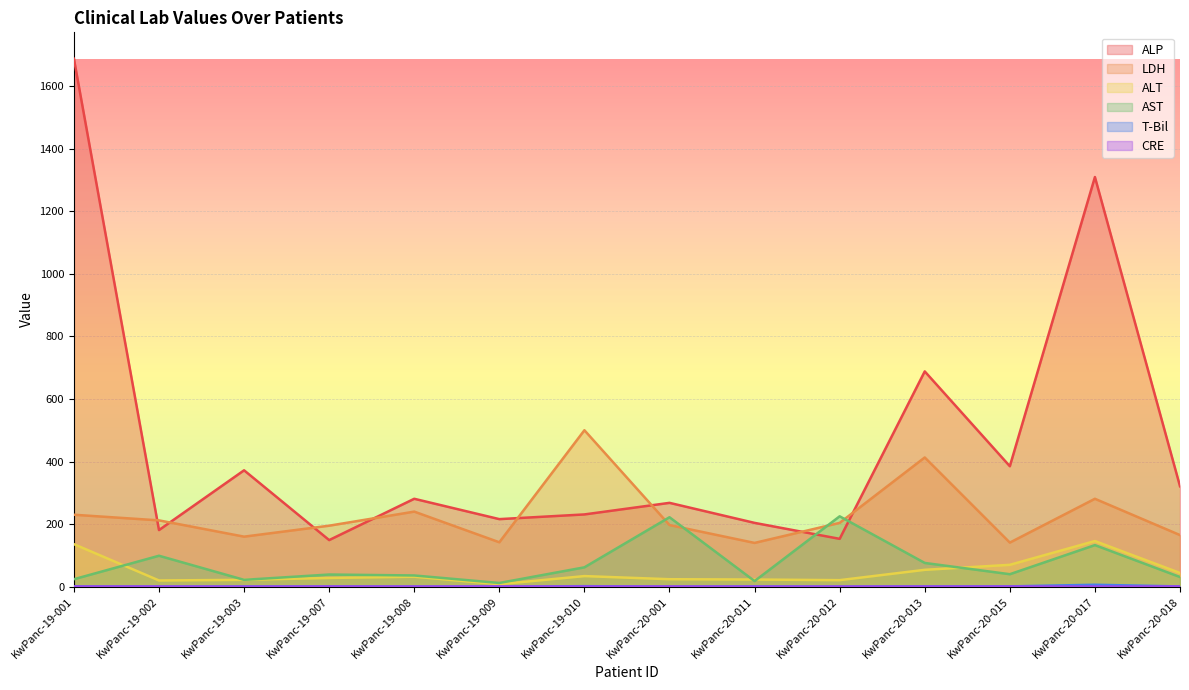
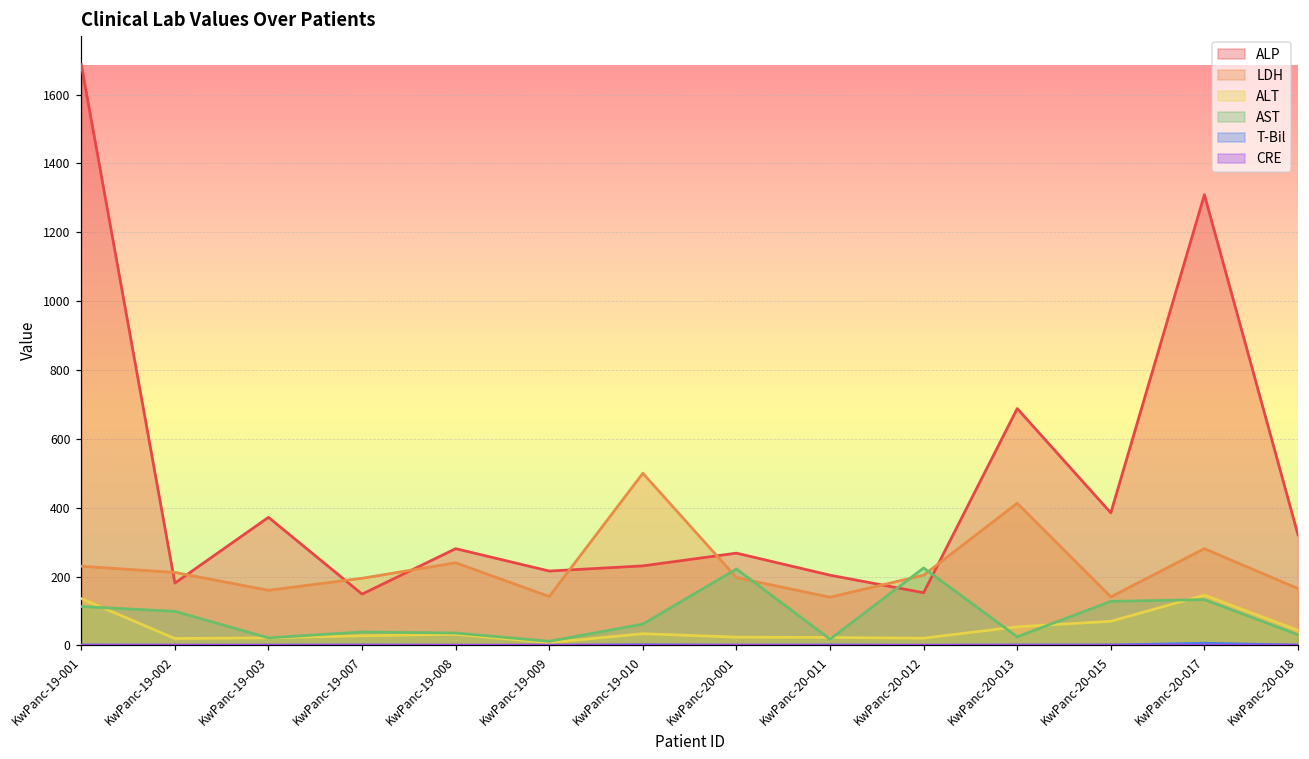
AST, KwPanc-19-001: 20 -> 110
AST, KwPanc-20-013: 80 -> 30
AST, KwPanc-20-015: 40 -> 130
